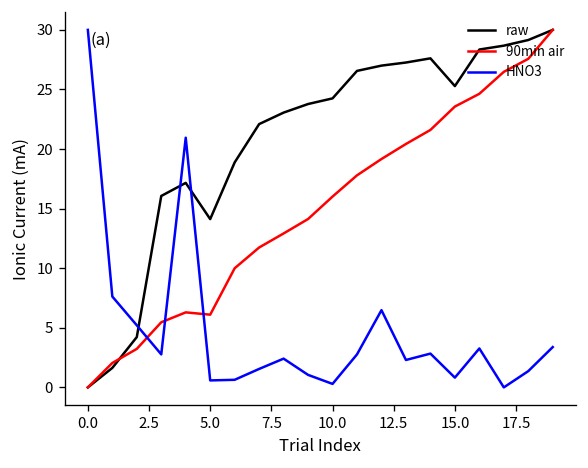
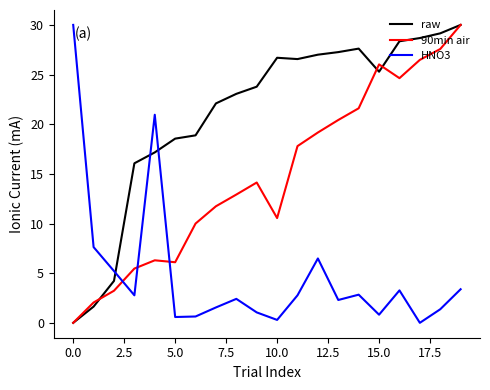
raw, 5.0: 14 -> 19
raw, 10.0: 24 -> 27
90min air, 10.0: 16 -> 11
90min air, 15.0: 24 -> 26
